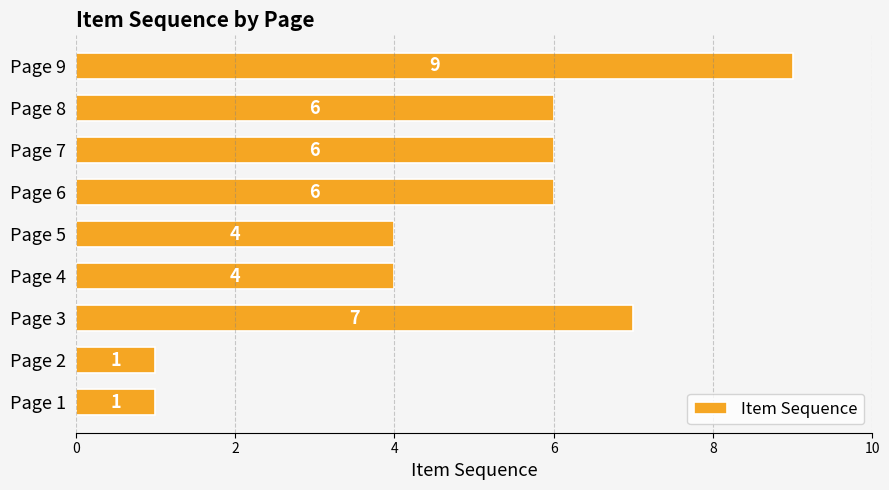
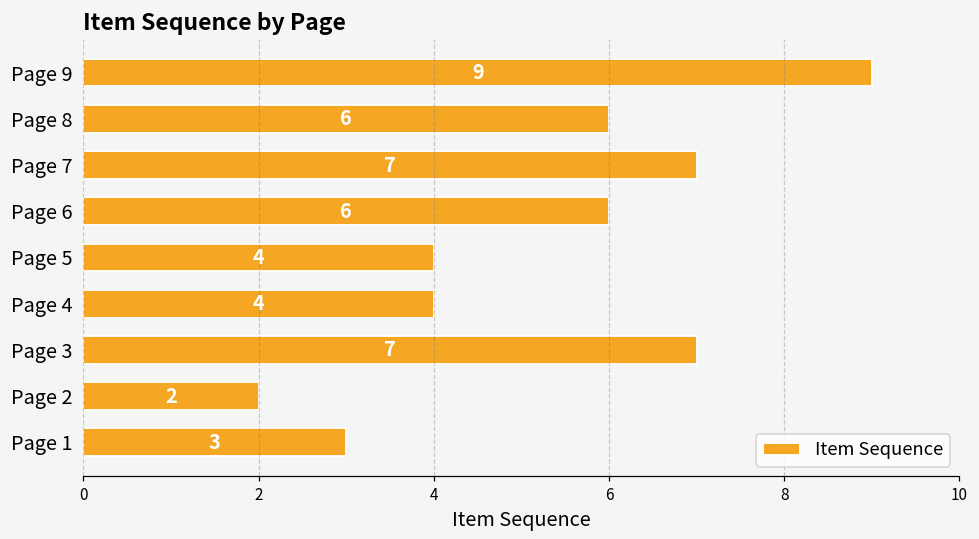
Page 7: 6 -> 7
Page 2: 1 -> 2
Page 1: 1 -> 3
